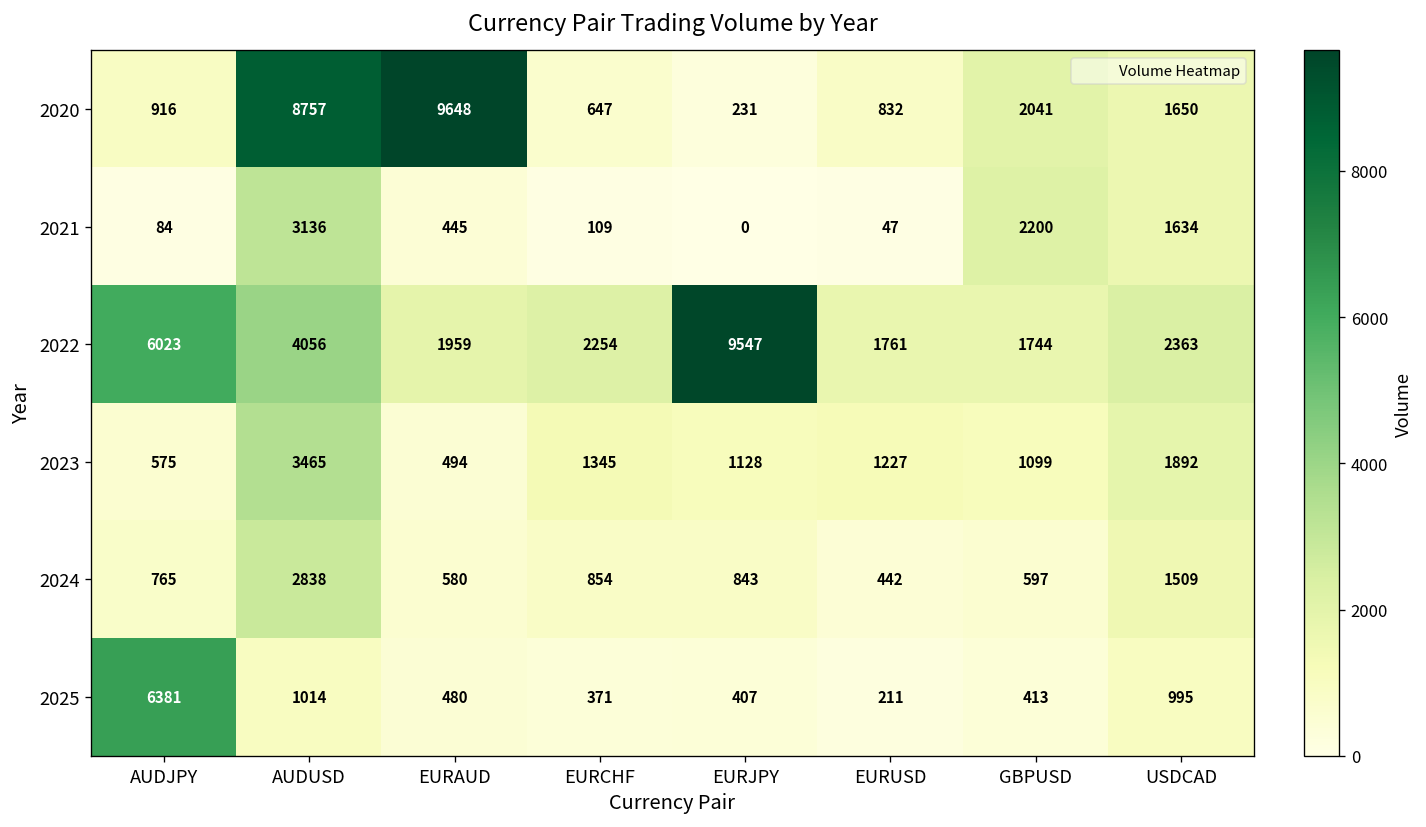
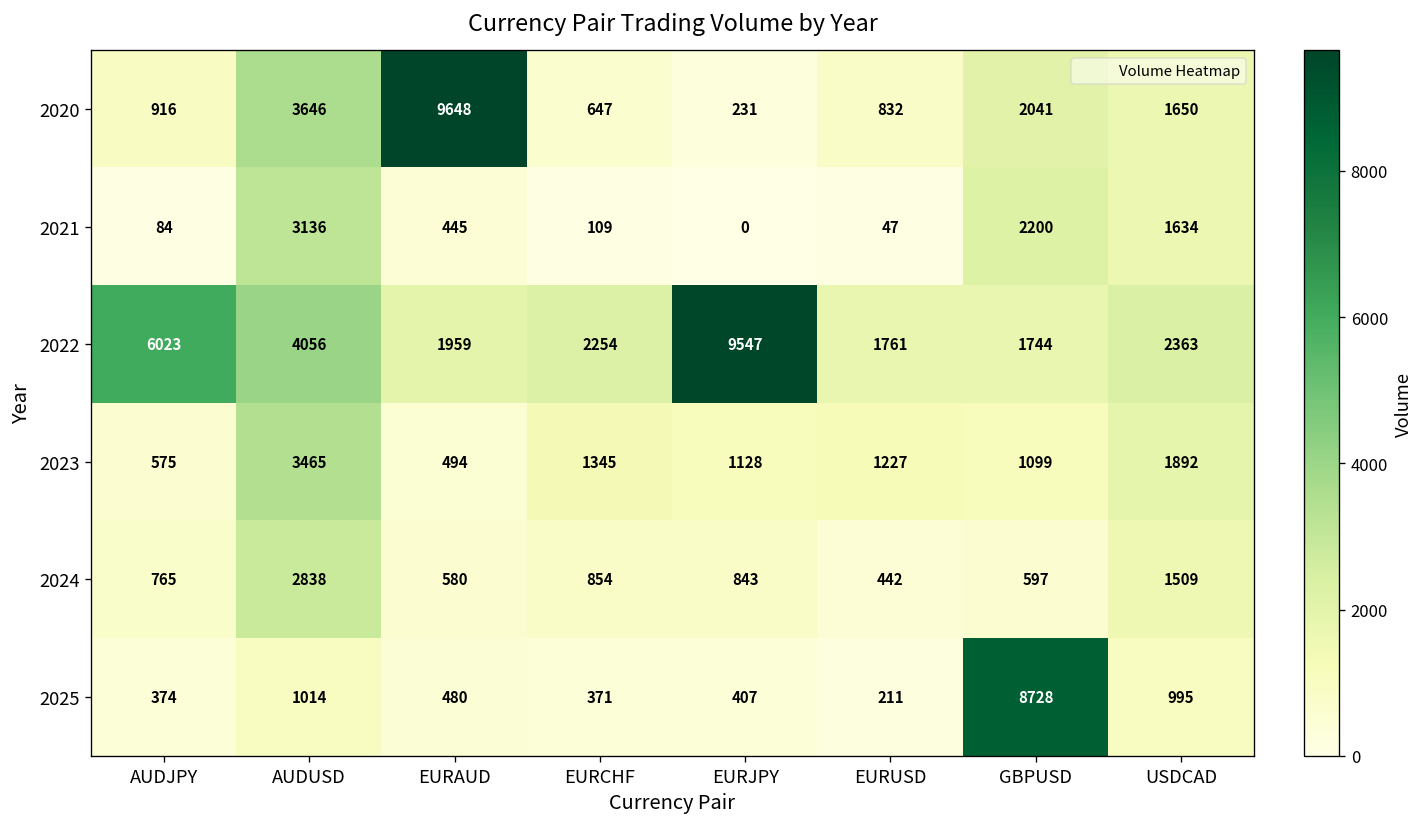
2020, AUDUSD: 8757 -> 3646
2025, AUDJPY: 6381 -> 374
2025, GBPUSD: 413 -> 8728
